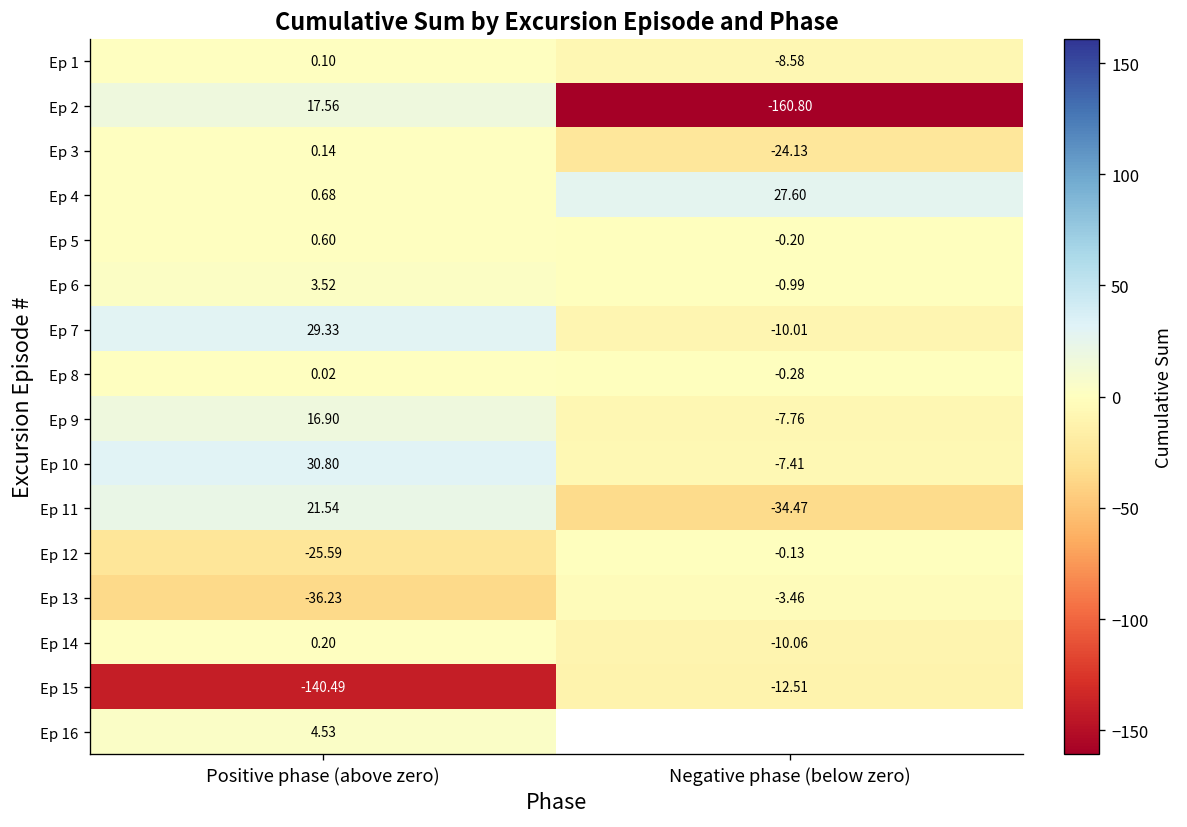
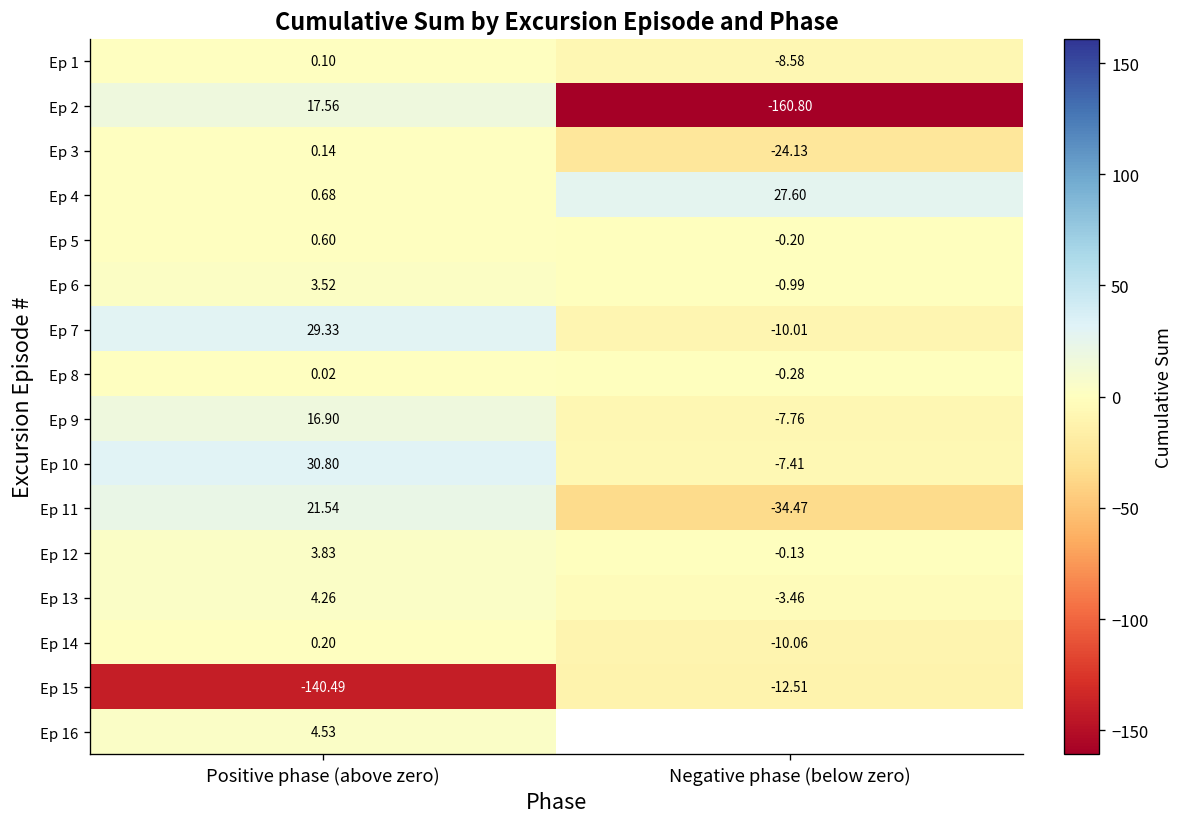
Ep 12, Positive phase (above zero): -25.59 -> 3.83
Ep 13, Positive phase (above zero): -36.23 -> 4.26
